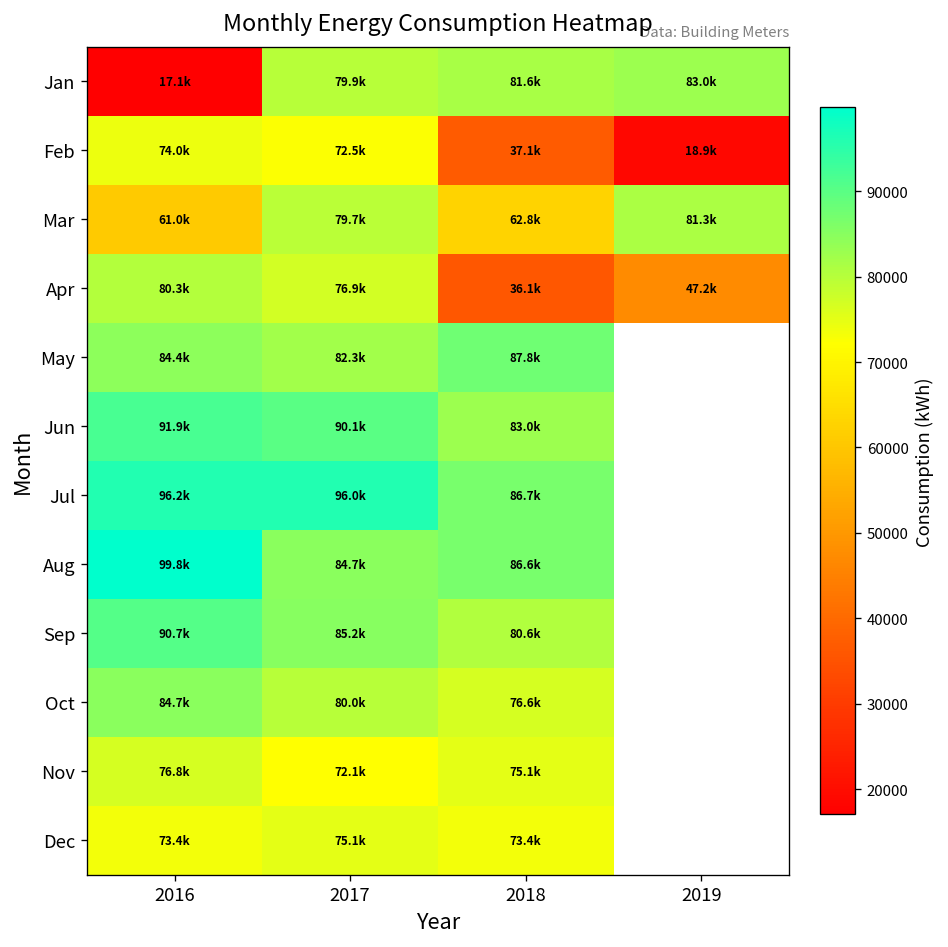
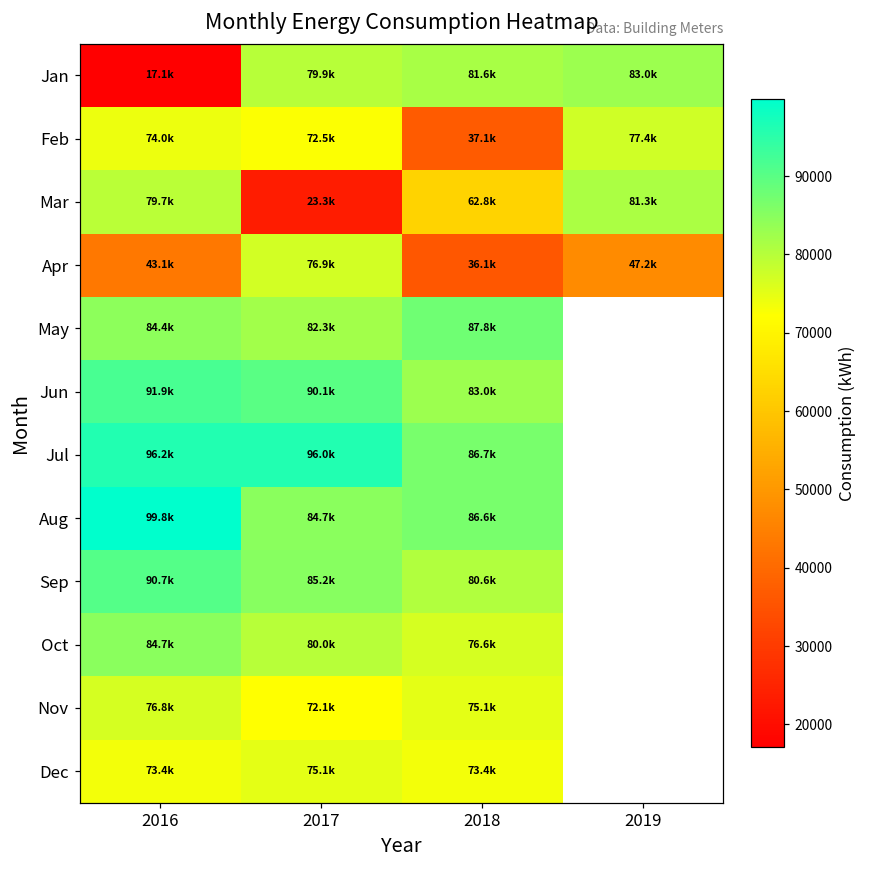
Feb, 2019: 18.9k -> 77.4k
Mar, 2016: 61.0k -> 79.7k
Mar, 2017: 79.7k -> 23.3k
Apr, 2016: 80.3k -> 43.1k
